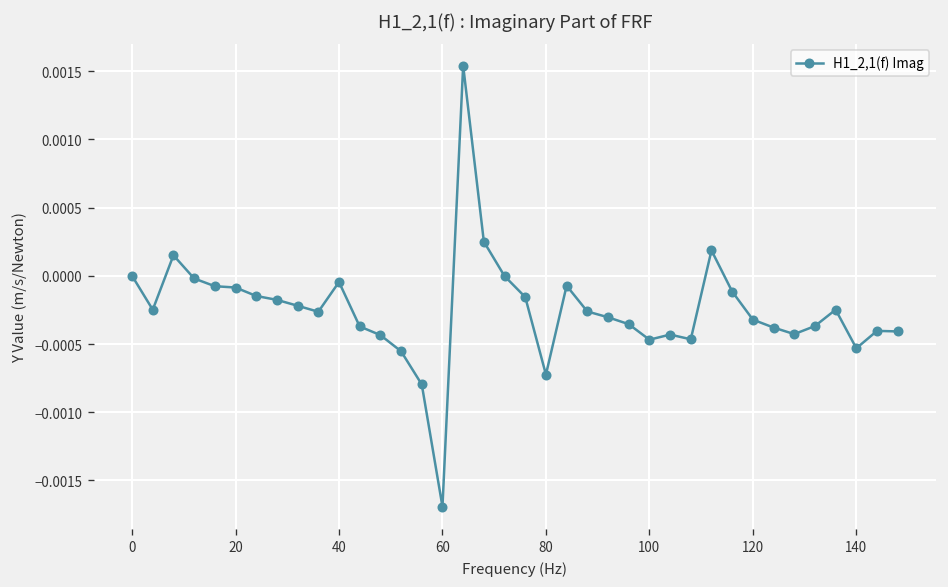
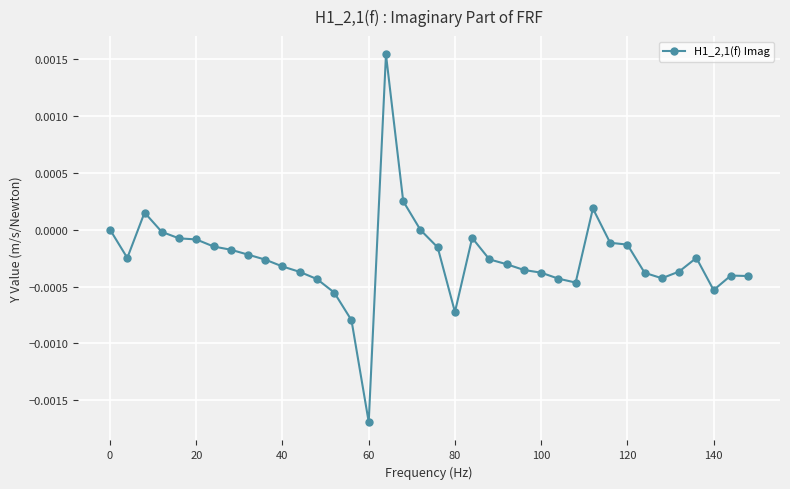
40: -0.00005 -> -0.00032
100: -0.00047 -> -0.00038
120: -0.00032 -> -0.00013
